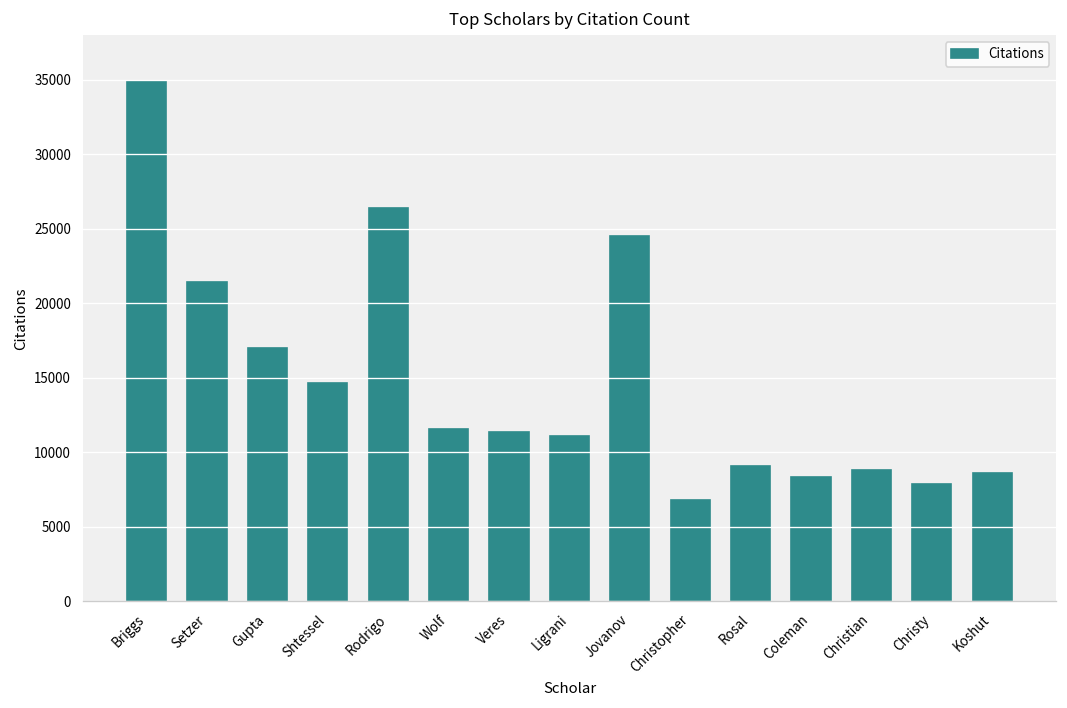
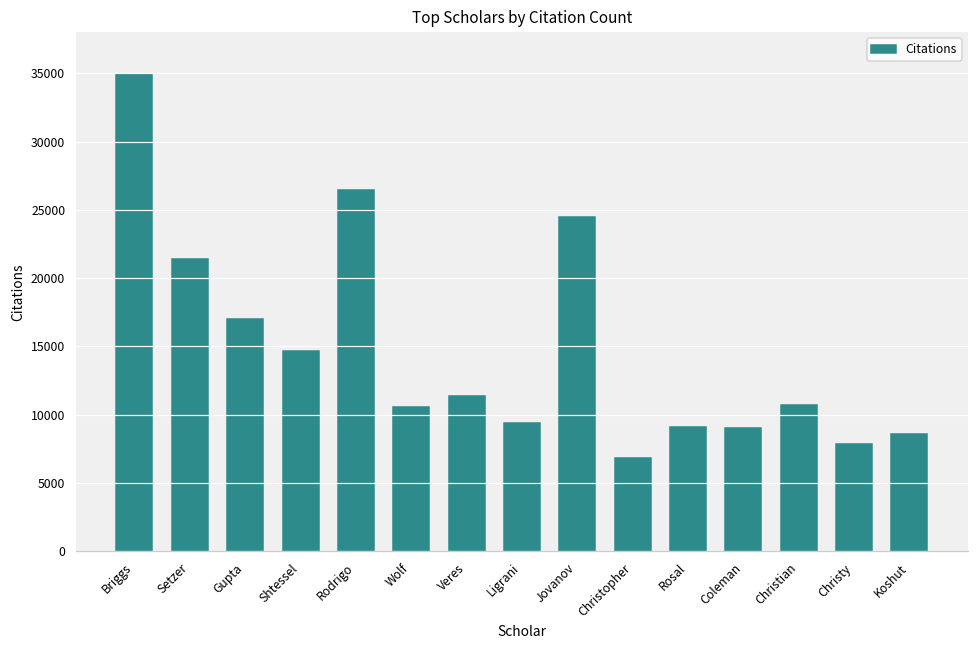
Wolf: 11600 -> 10600
Ligrani: 11100 -> 9400
Coleman: 8400 -> 9000
Christian: 8800 -> 10700
